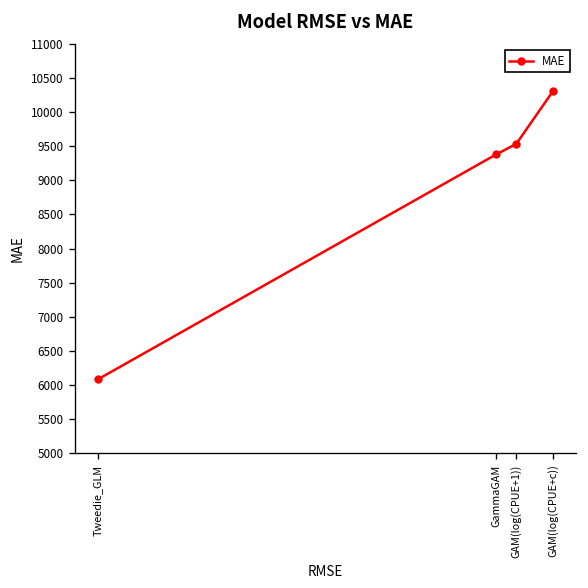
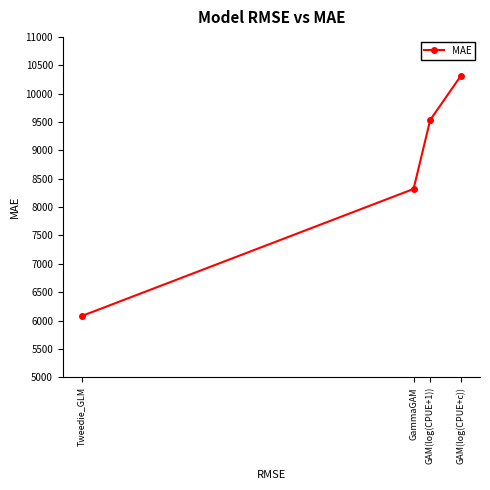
GammaGAM: 9400 -> 8300
